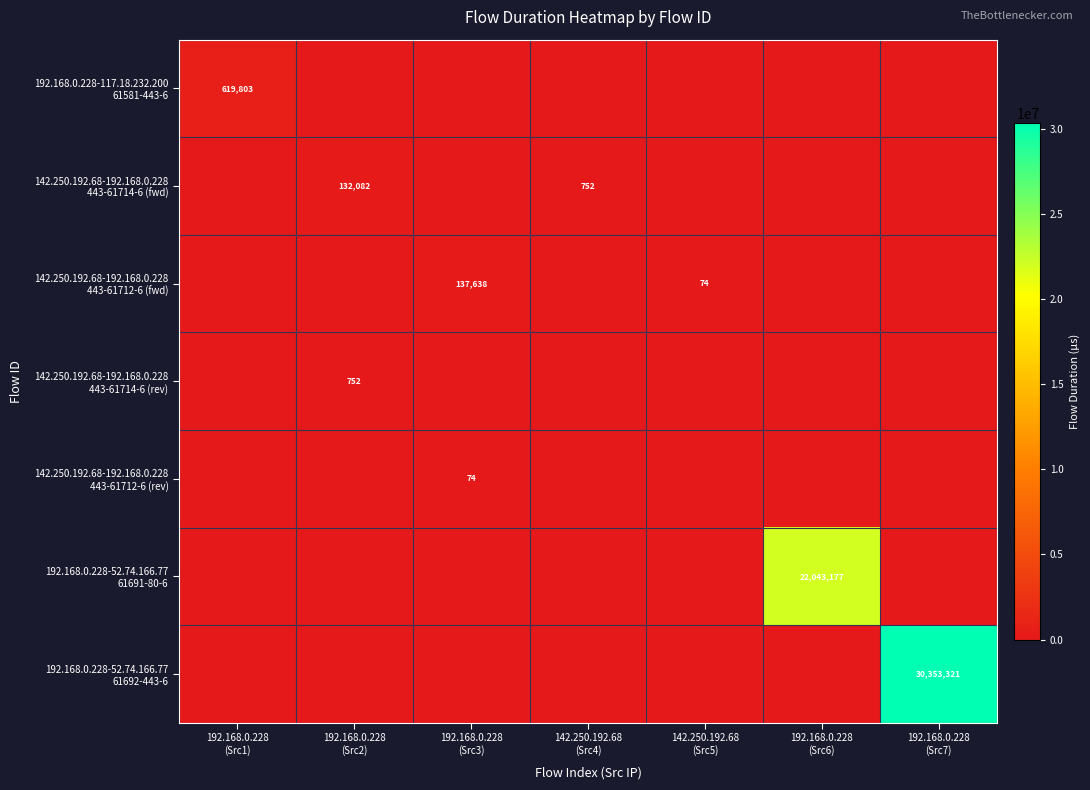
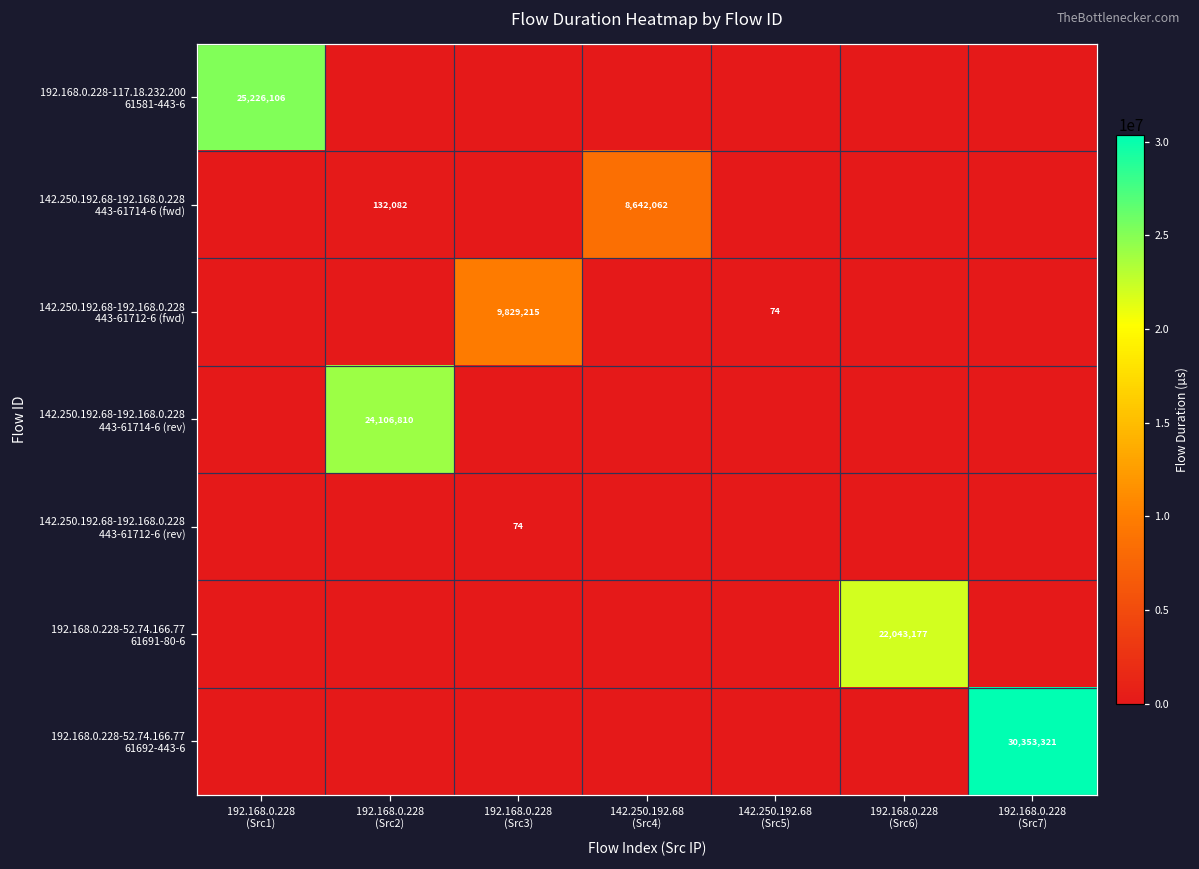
192.168.0.228-117.18.232.200 61581-443-6, 192.168.0.228 (Src1): 619,803 -> 25,226,106
142.250.192.68-192.168.0.228 443-61714-6 (fwd), 142.250.192.68 (Src4): 752 -> 8,642,062
142.250.192.68-192.168.0.228 443-61712-6 (fwd), 192.168.0.228 (Src3): 137,638 -> 9,829,215
142.250.192.68-192.168.0.228 443-61714-6 (rev), 192.168.0.228 (Src2): 752 -> 24,106,810
